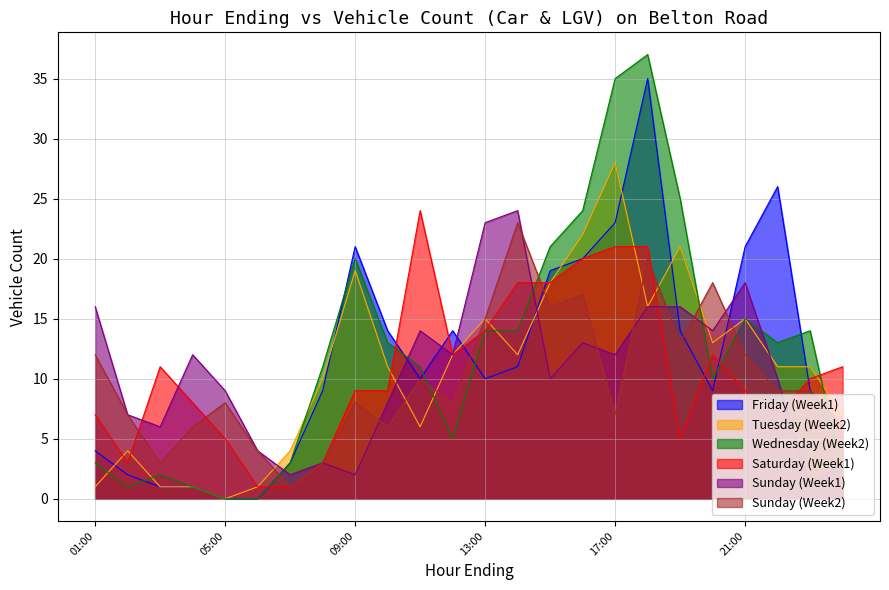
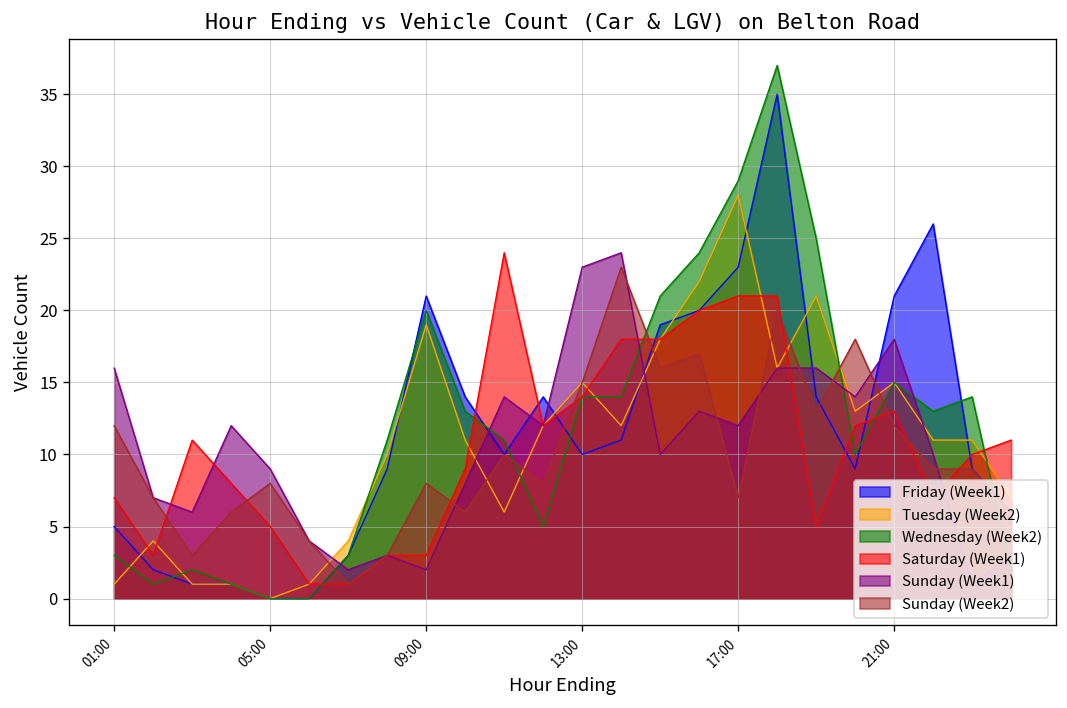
Friday (Week1), 01:00: 4 -> 5
Saturday (Week1), 09:00: 9 -> 3
Wednesday (Week2), 17:00: 35 -> 29
Saturday (Week1), 21:00: 9 -> 13
